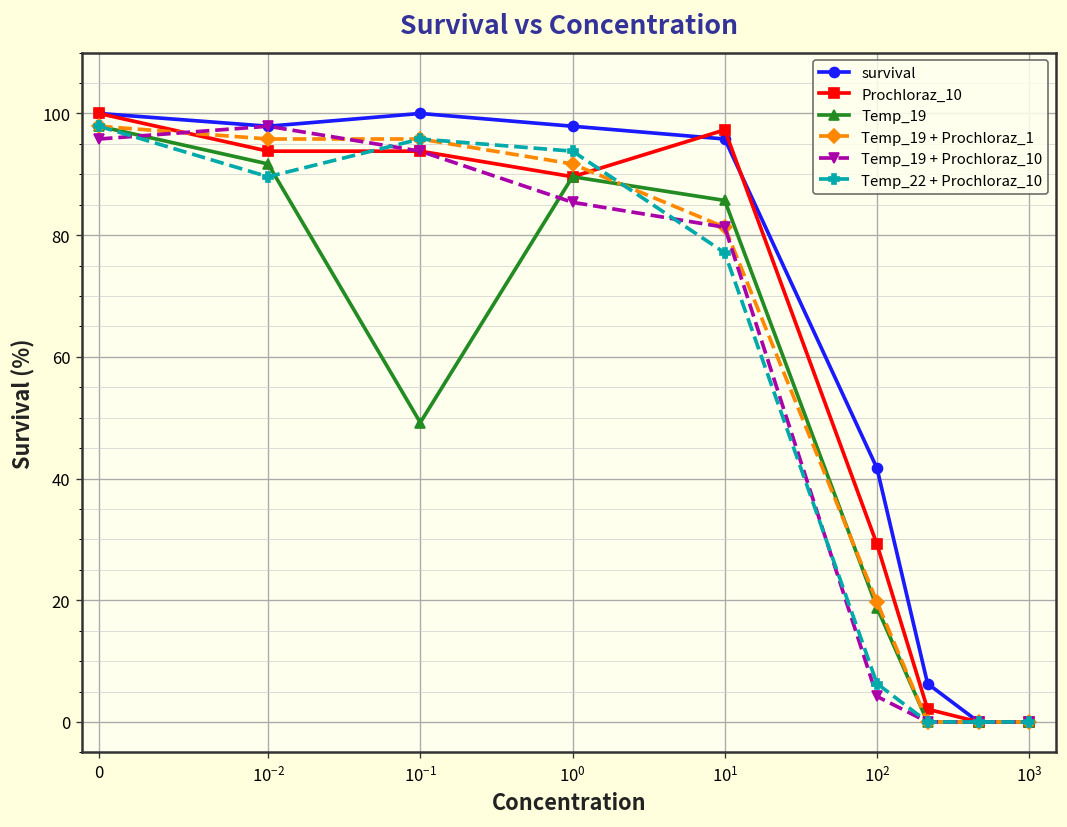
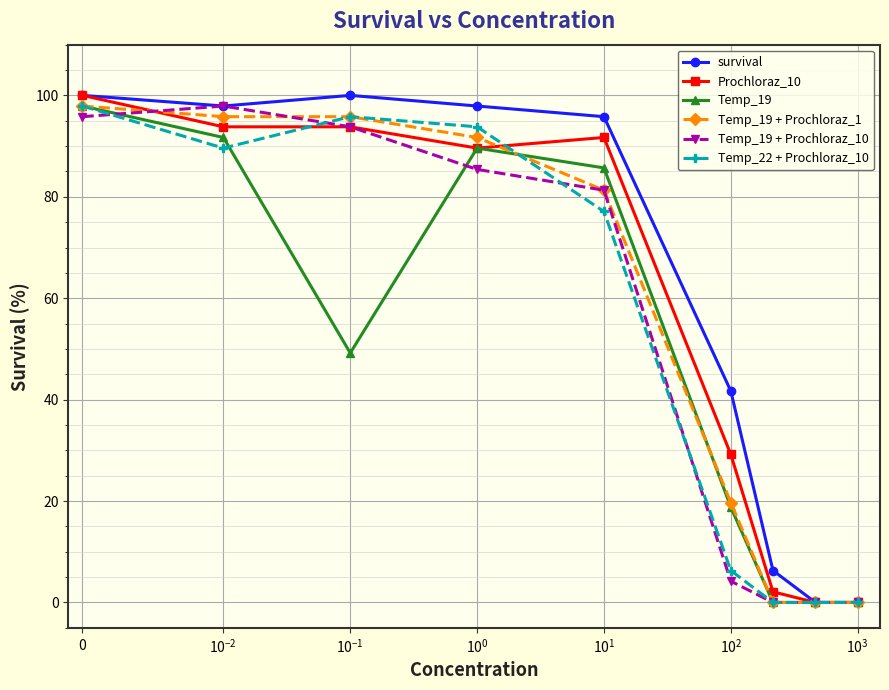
Prochloraz_10, 10^1: 97 -> 92
